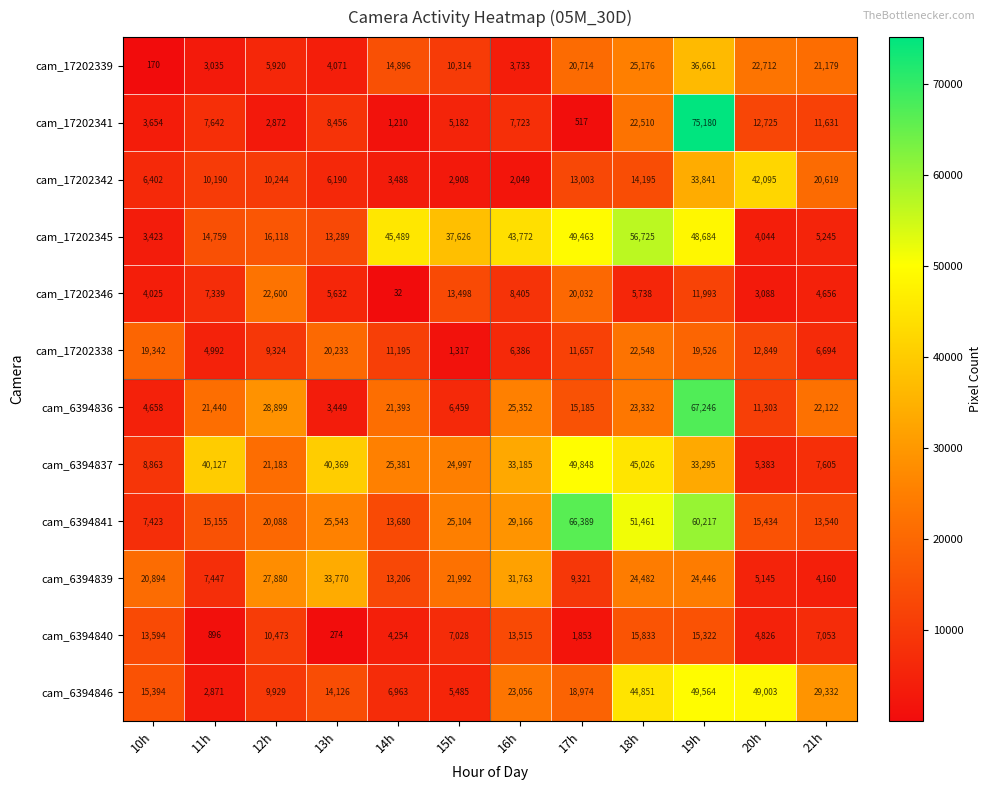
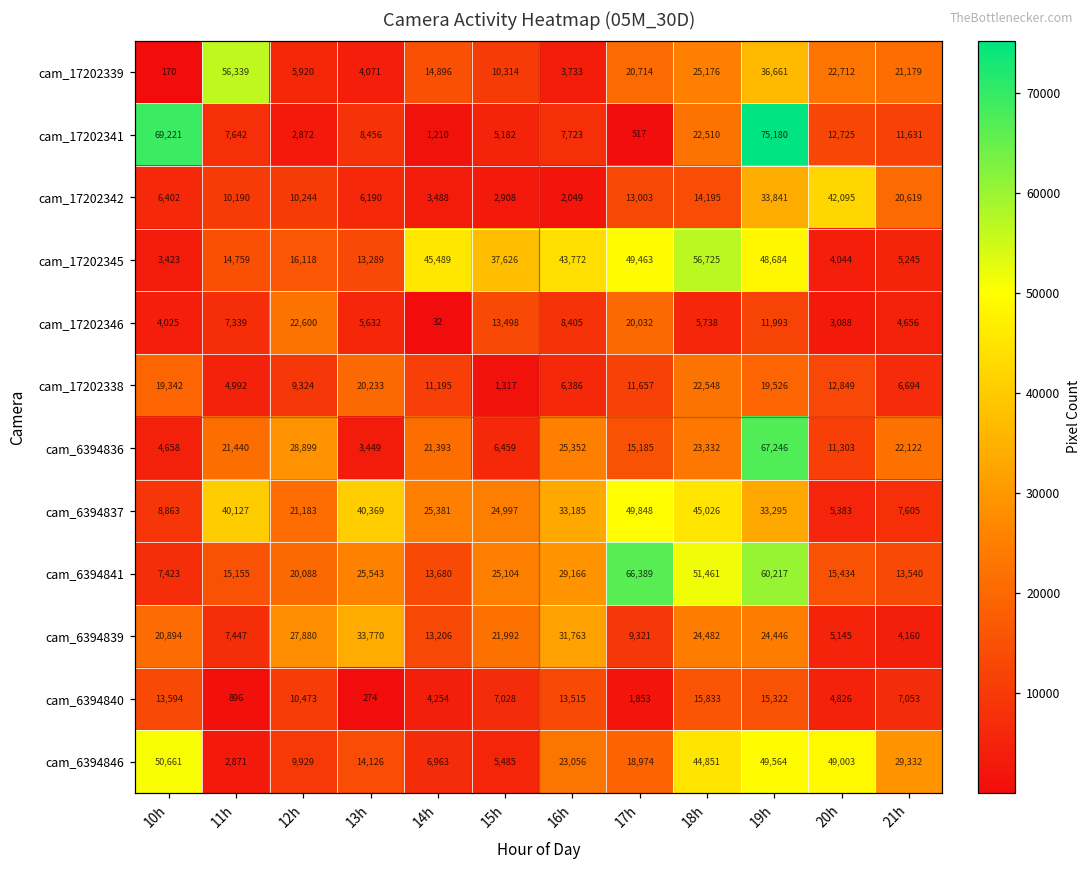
cam_17202339, 11h: 3,035 -> 56,339
cam_17202341, 10h: 3,654 -> 69,221
cam_6394846, 10h: 15,394 -> 50,661
